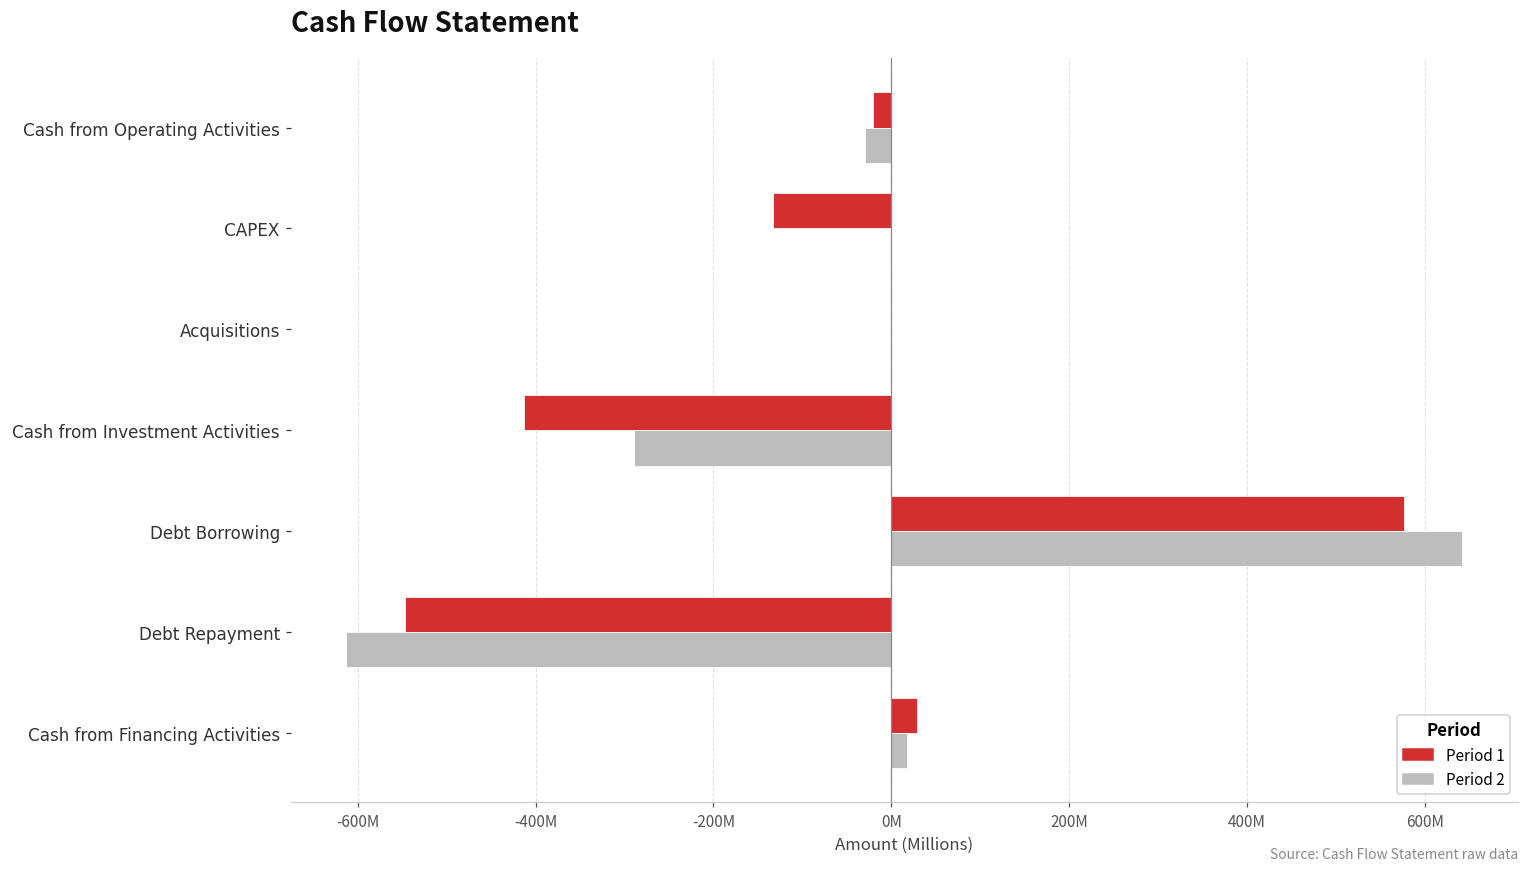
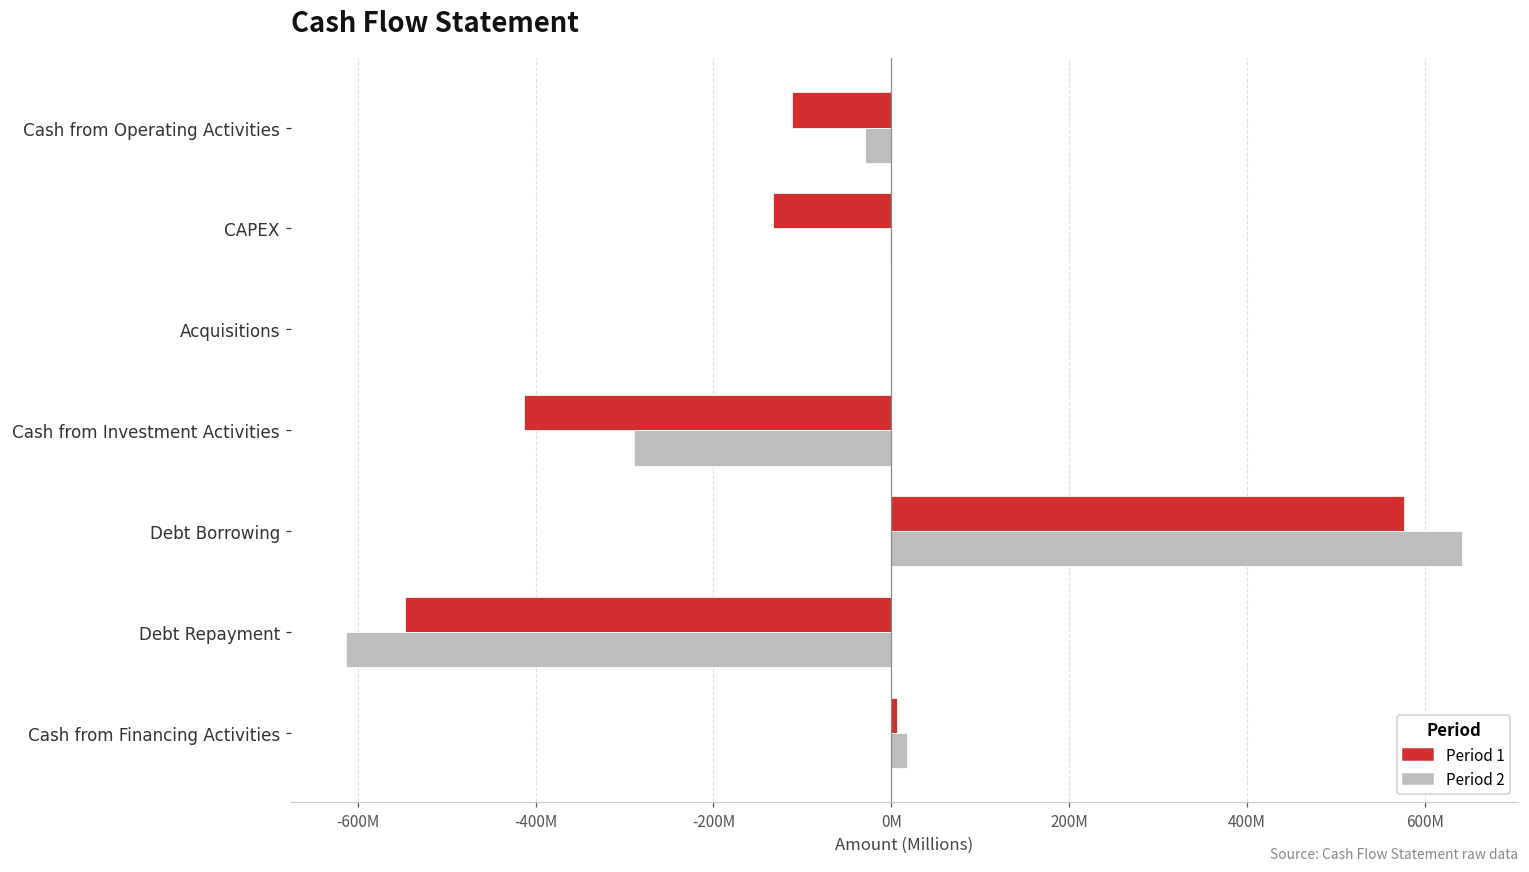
Period 1, Cash from Operating Activities: -20000000 -> -110000000
Period 1, Cash from Financing Activities: 30000000 -> 10000000
